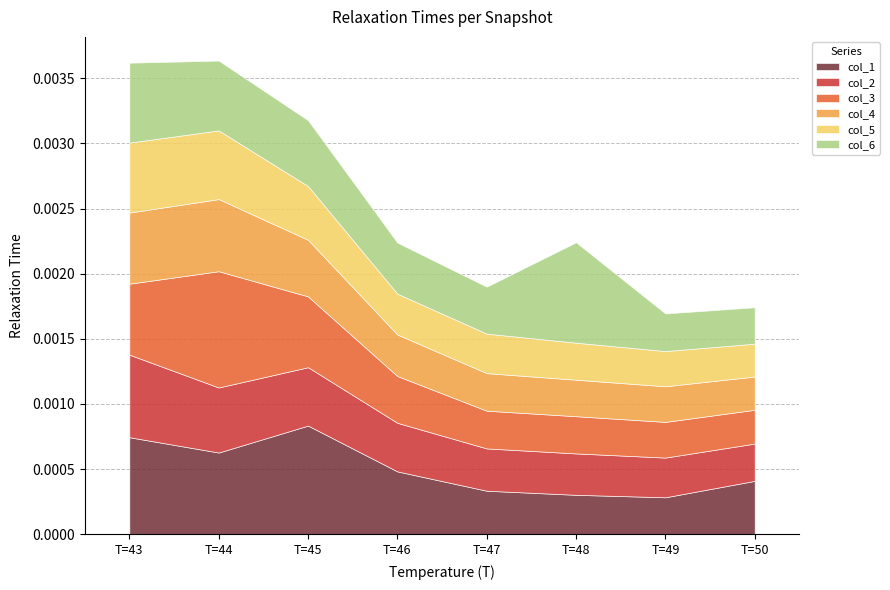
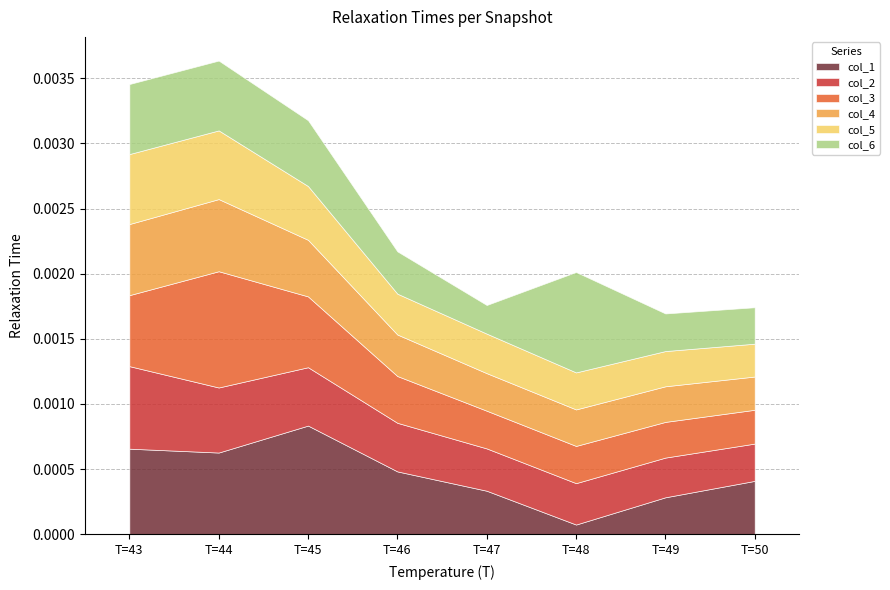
col_1, T=43: 0.00074 -> 0.00066
col_6, T=43: 0.00061 -> 0.00054
col_6, T=46: 0.00039 -> 0.00032
col_6, T=47: 0.00036 -> 0.00022
col_1, T=48: 0.00030 -> 0.00007
